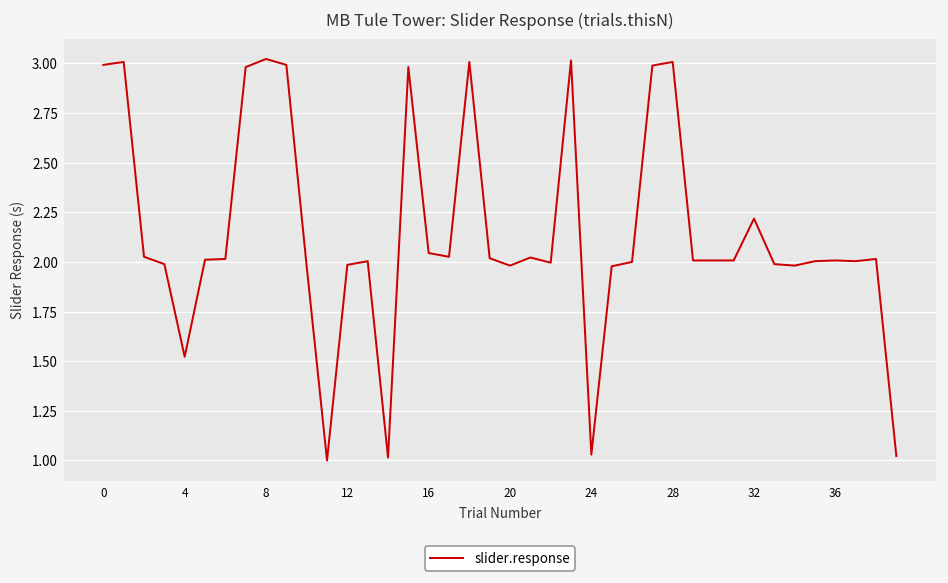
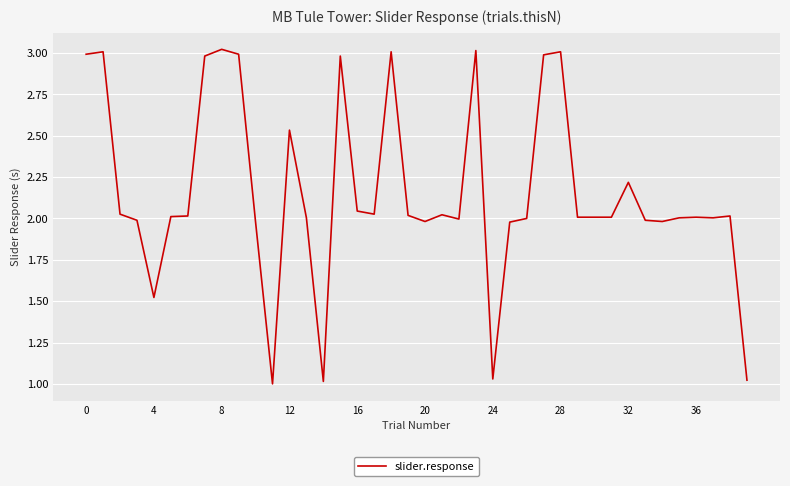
12: 1.99 -> 2.53
